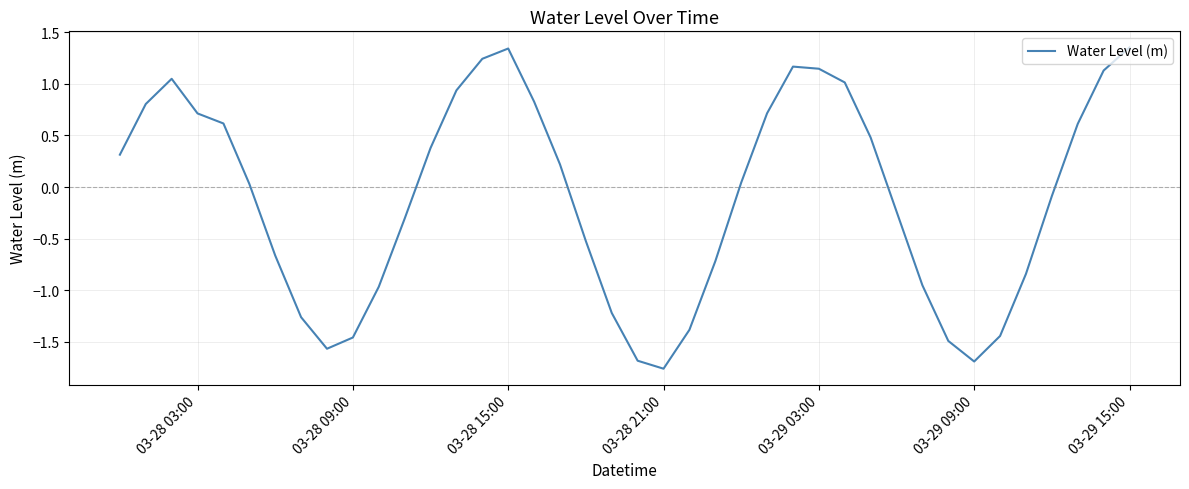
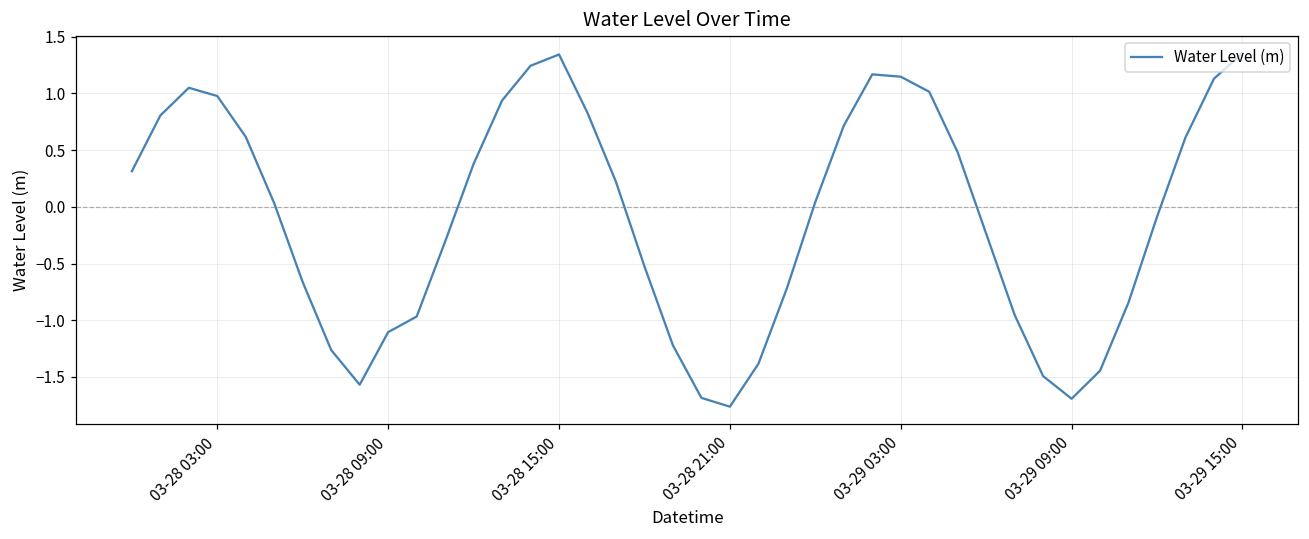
03-28 03:00: 0.71 -> 0.98
03-28 09:00: -1.46 -> -1.11
